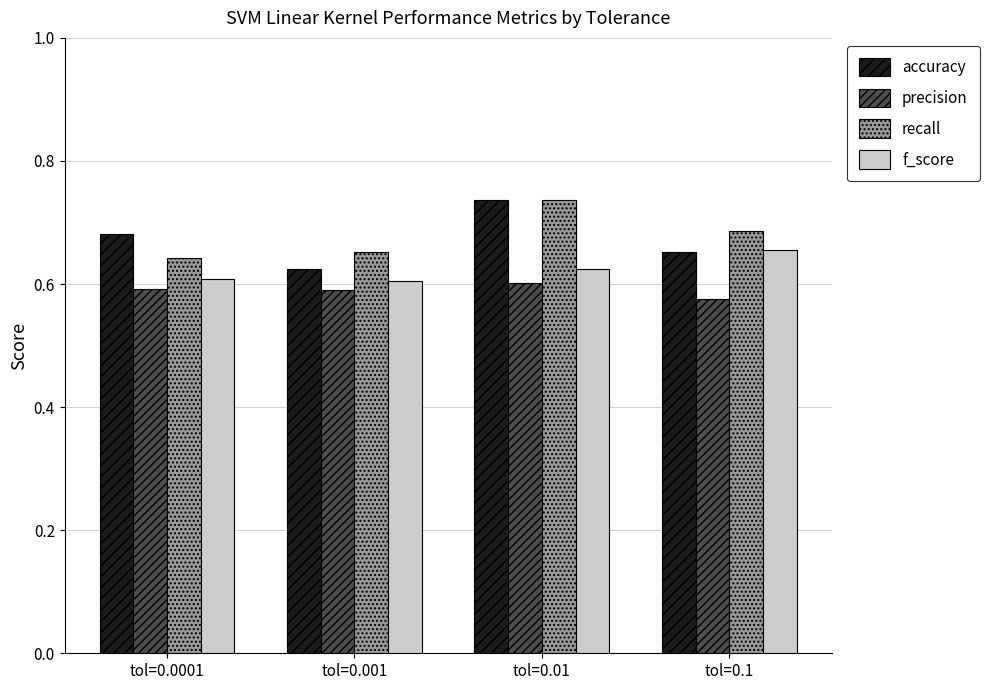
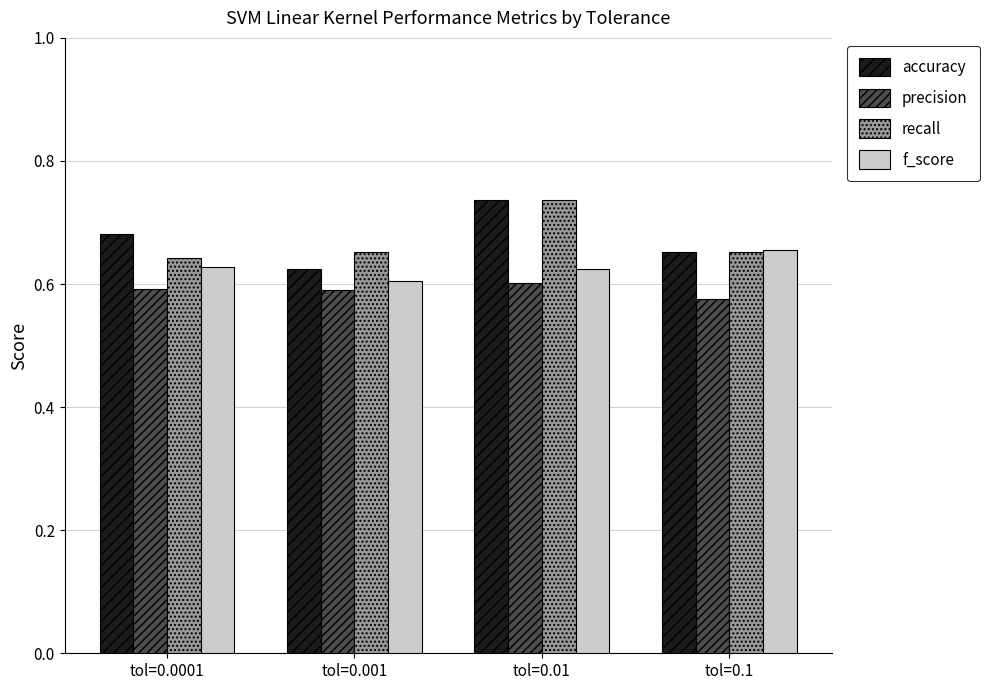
f_score, tol=0.0001: 0.61 -> 0.63
recall, tol=0.1: 0.69 -> 0.65
